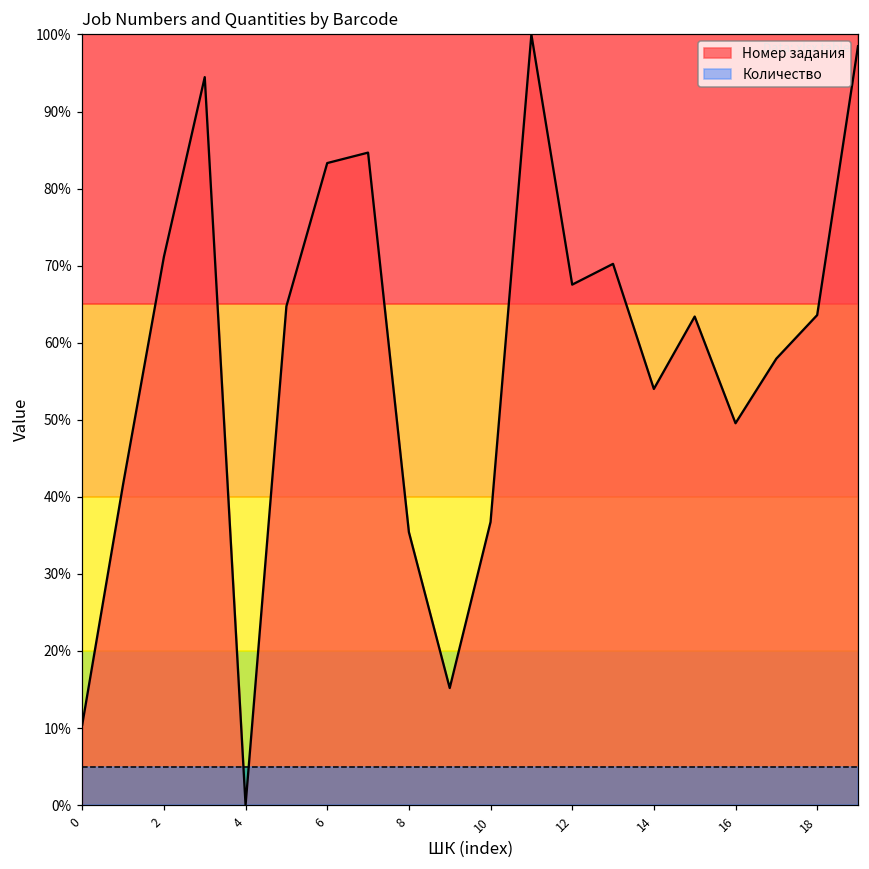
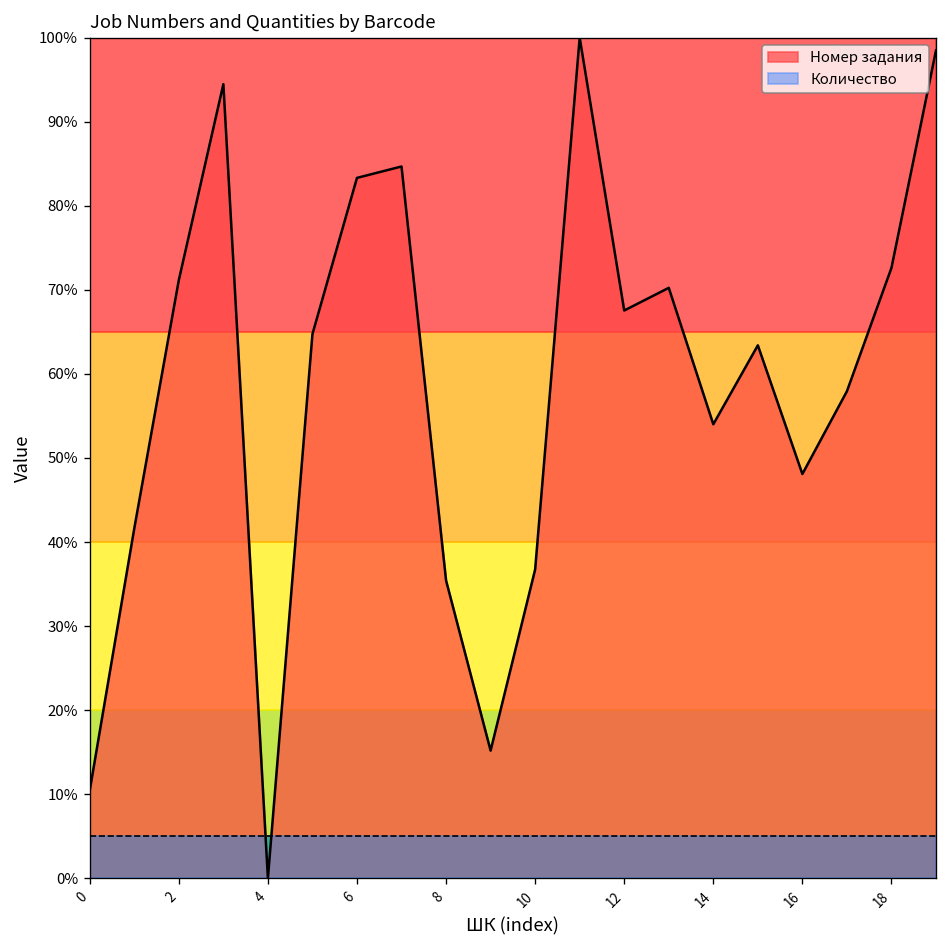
Номер задания, 16: 50% -> 48%
Номер задания, 18: 64% -> 73%
